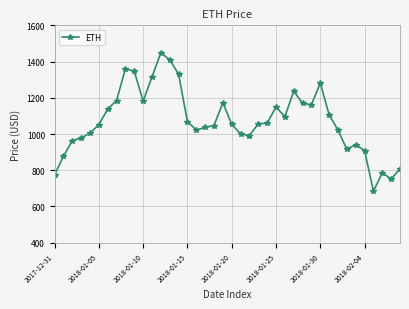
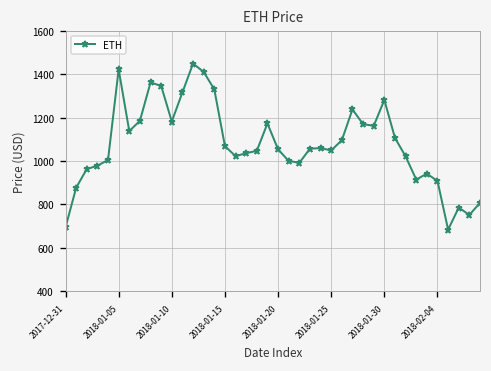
2017-12-31: 780 -> 690
2018-01-05: 1050 -> 1420
2018-01-25: 1150 -> 1050
